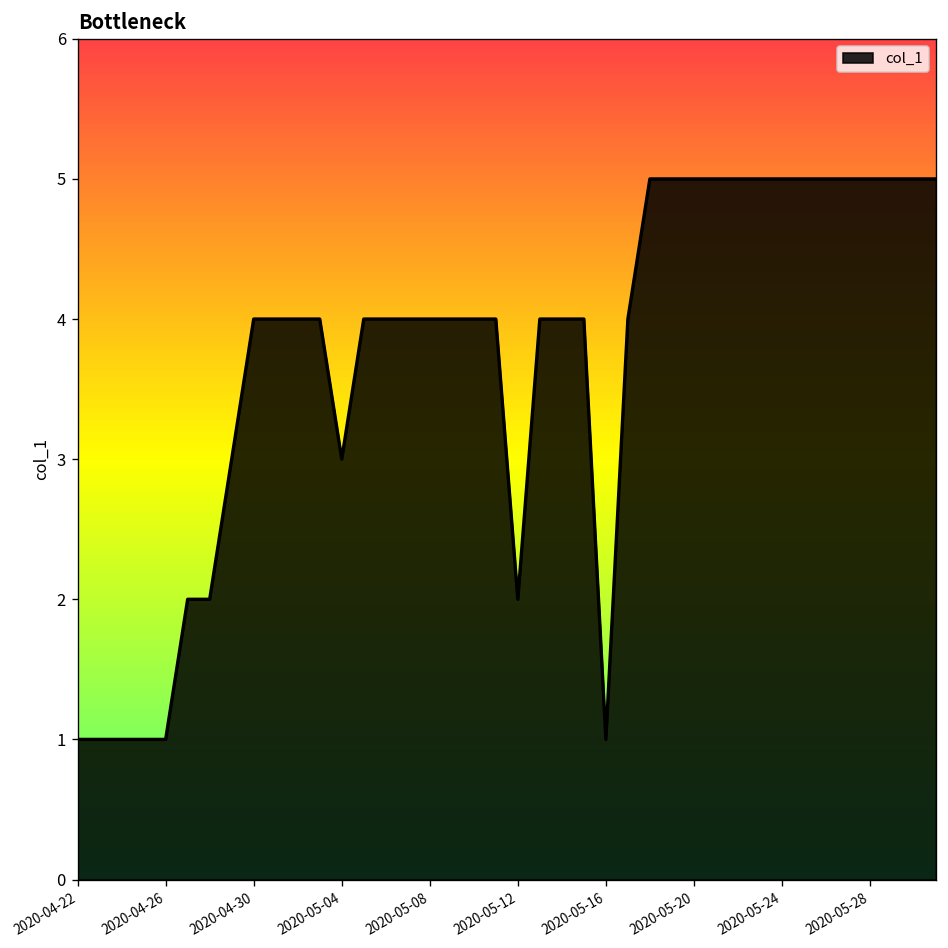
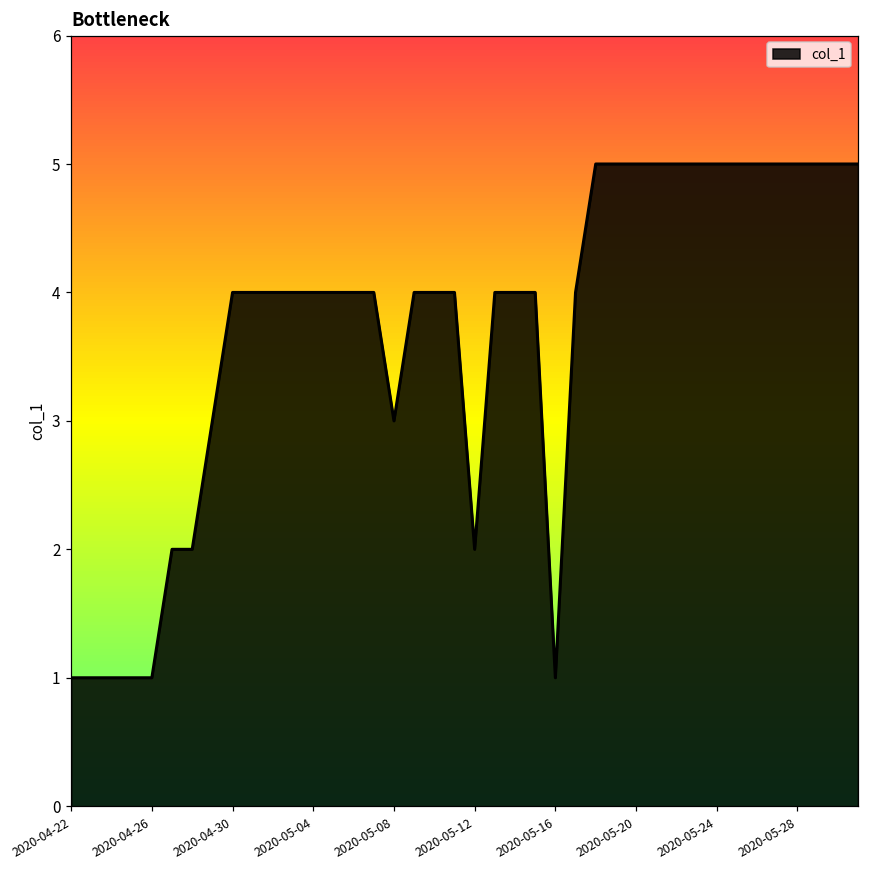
2020-05-04: 3 -> 4
2020-05-08: 4 -> 3
